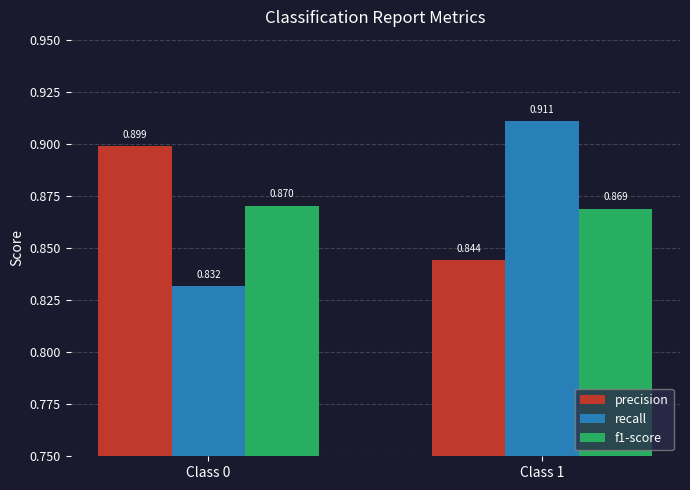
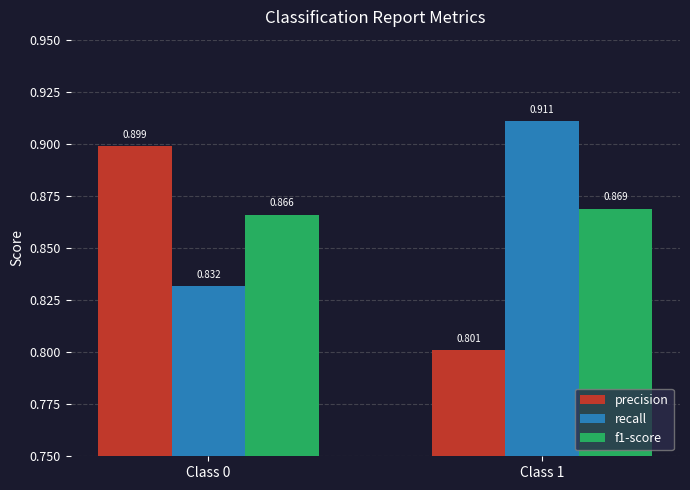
f1-score, Class 0: 0.870 -> 0.866
precision, Class 1: 0.844 -> 0.801
